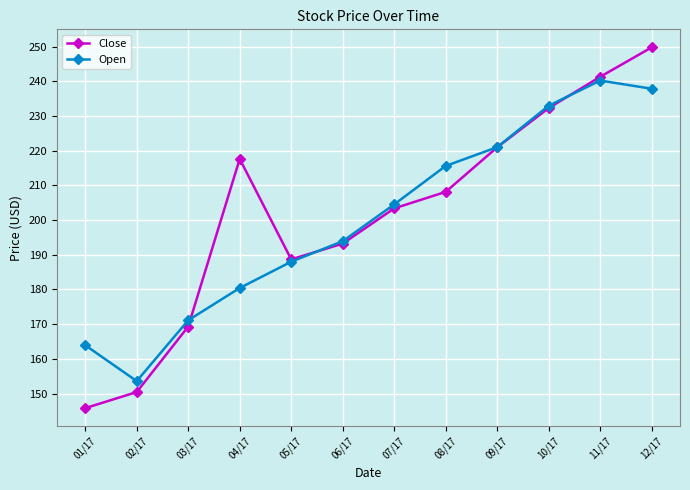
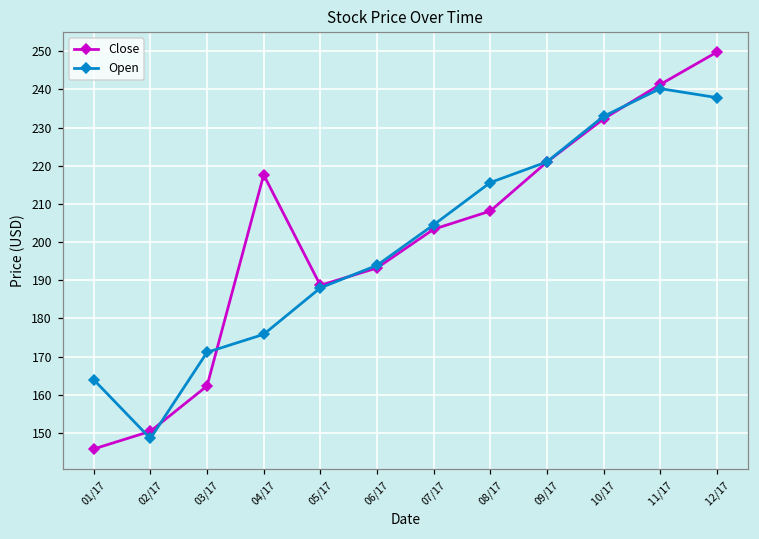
Open, 02/17: 154 -> 149
Close, 03/17: 169 -> 162
Open, 04/17: 180 -> 176
